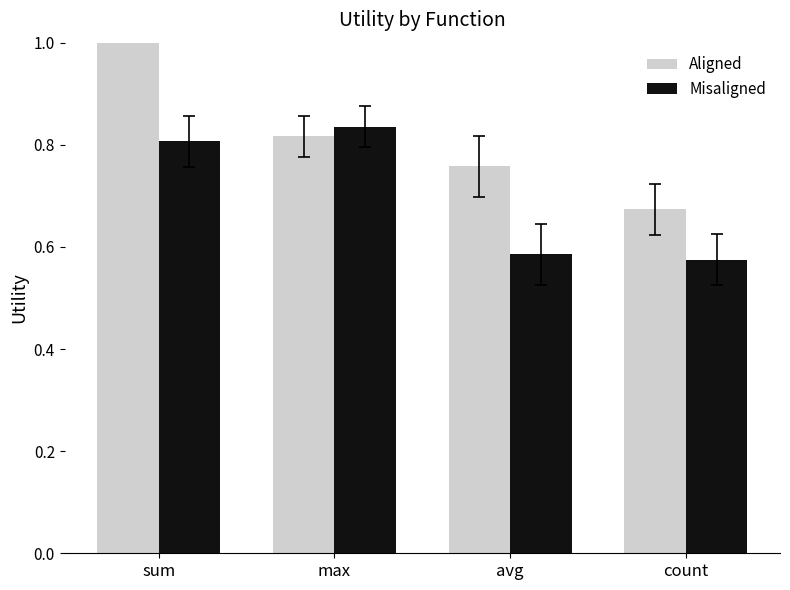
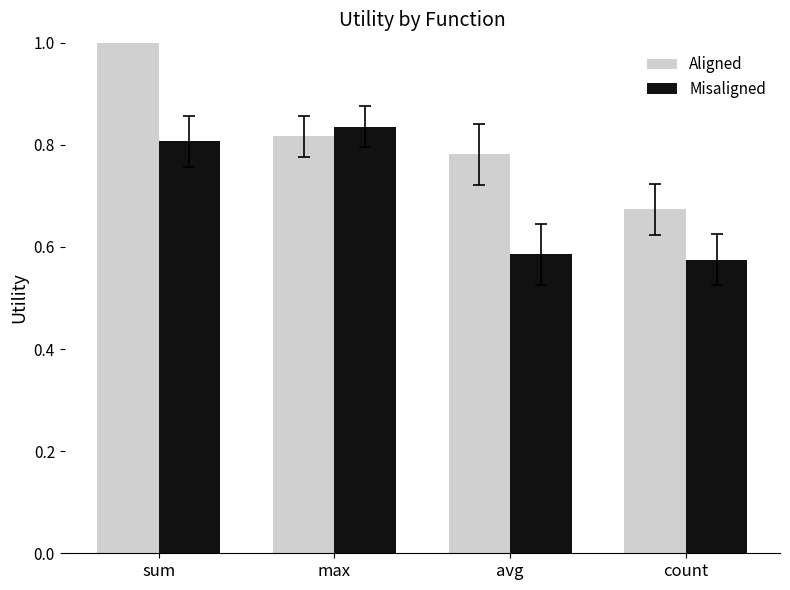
Aligned, avg: 0.76 -> 0.78
